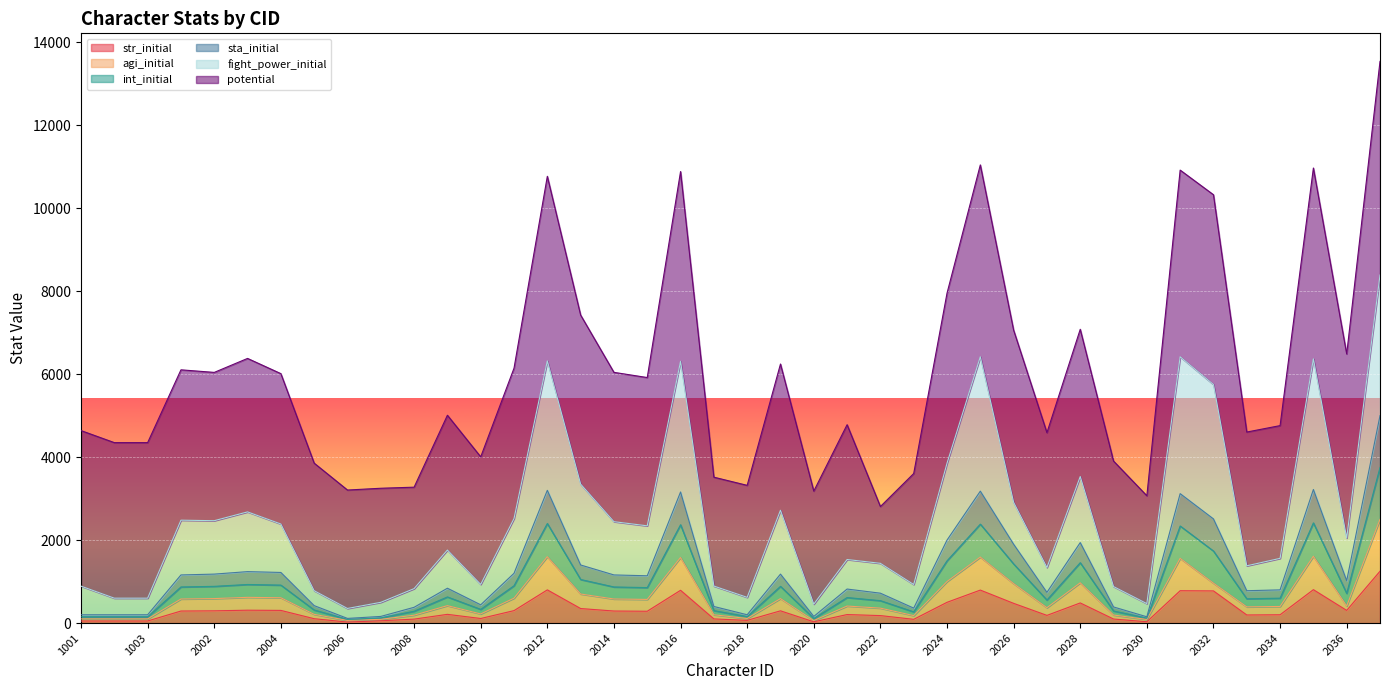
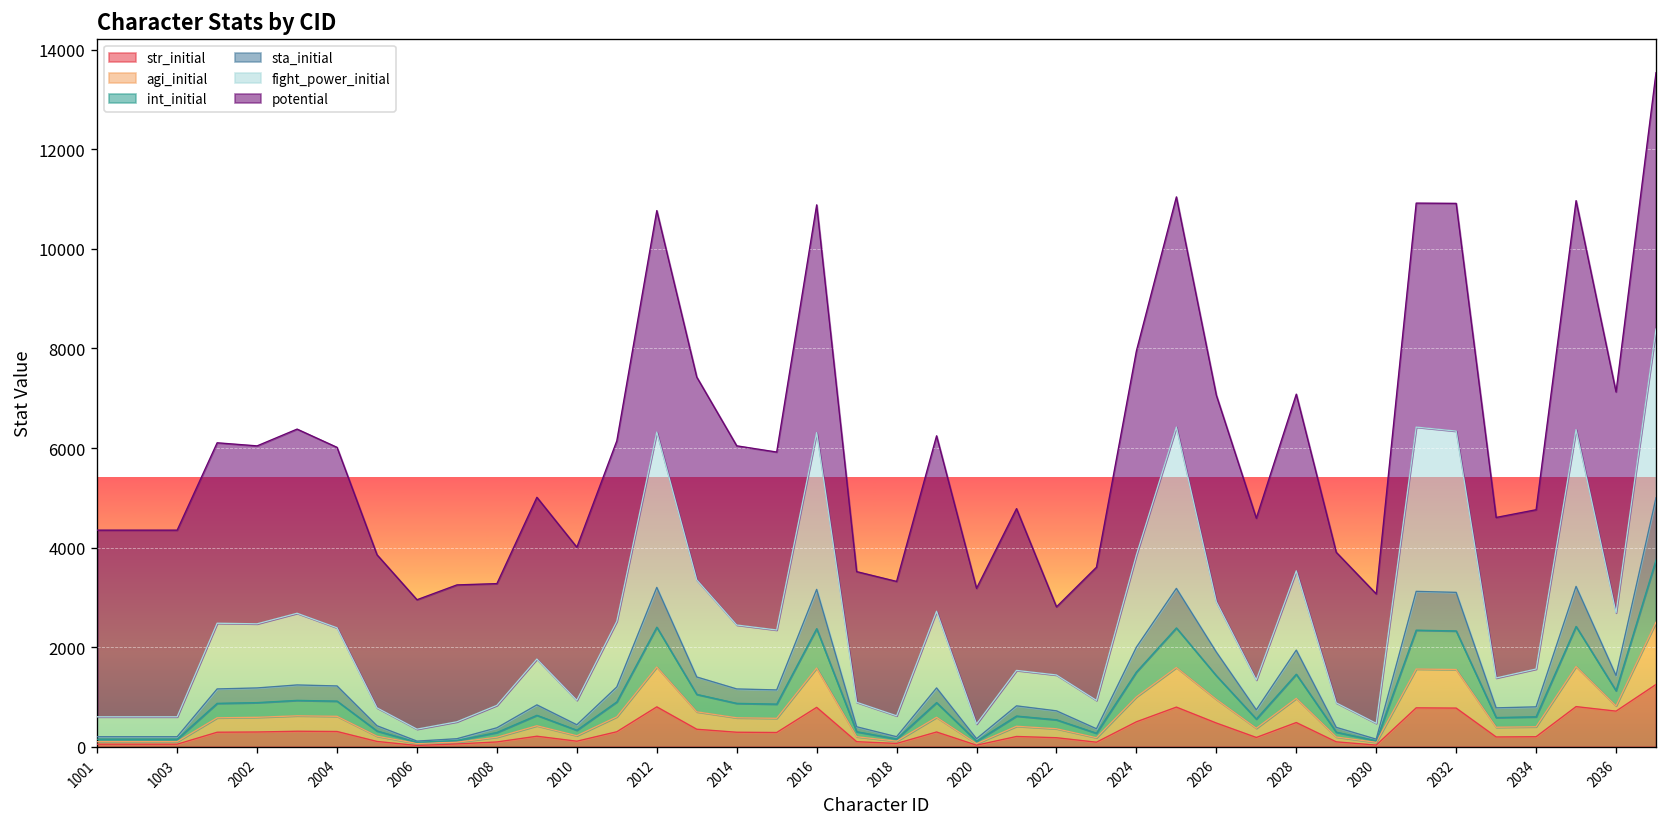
fight_power_initial, 1001: 700 -> 400
potential, 2006: 2900 -> 2600
agi_initial, 2032: 200 -> 800
str_initial, 2036: 300 -> 700
fight_power_initial, 2036: 1000 -> 1300
